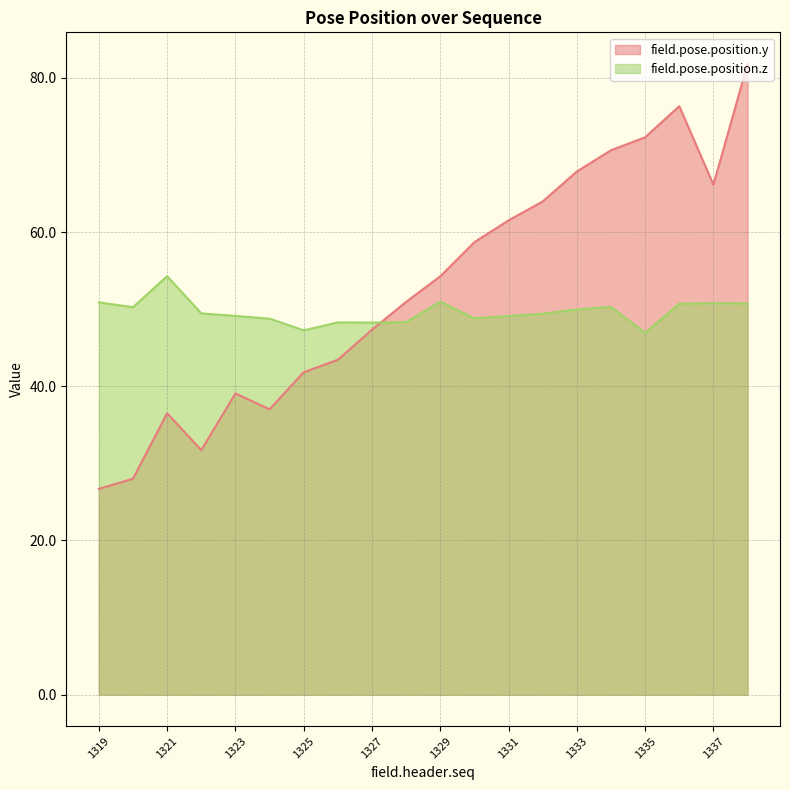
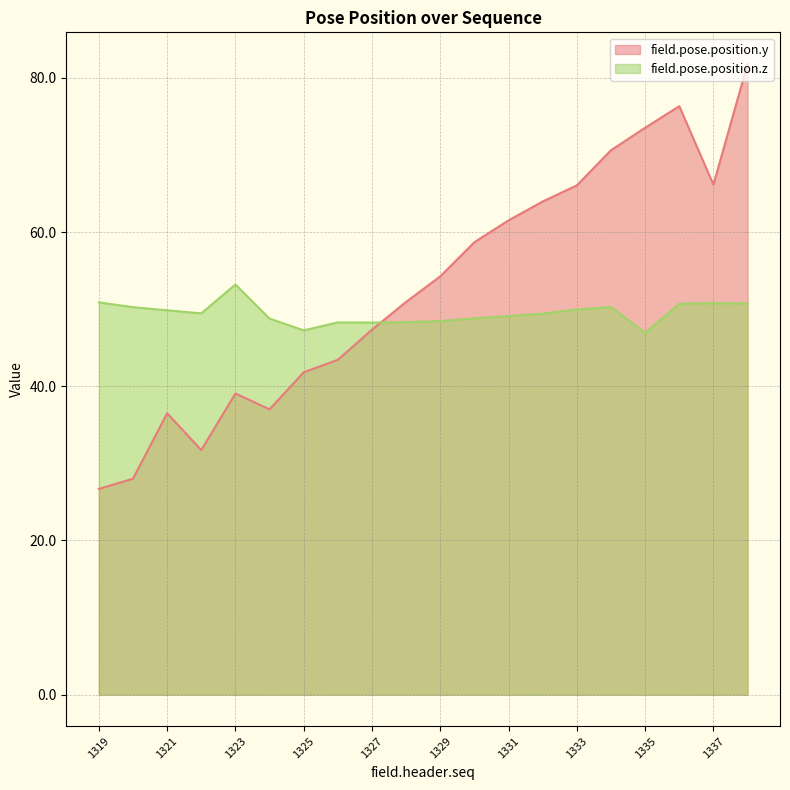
field.pose.position.z, 1321: 54 -> 50
field.pose.position.z, 1323: 49 -> 53
field.pose.position.z, 1329: 51 -> 48
field.pose.position.y, 1333: 68 -> 66
field.pose.position.y, 1335: 72 -> 74
